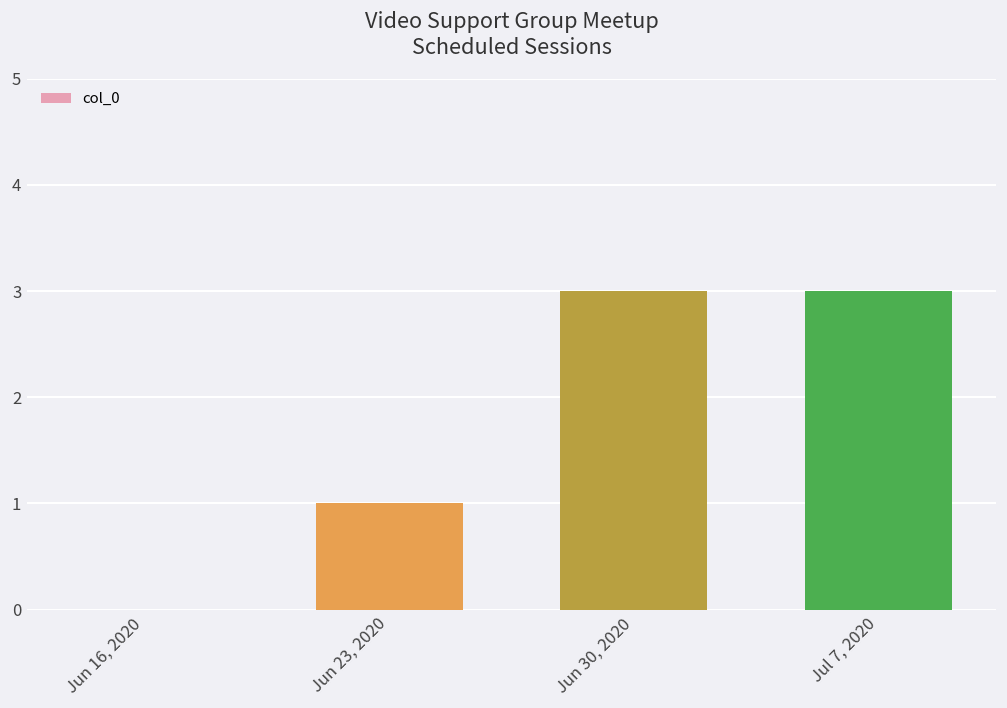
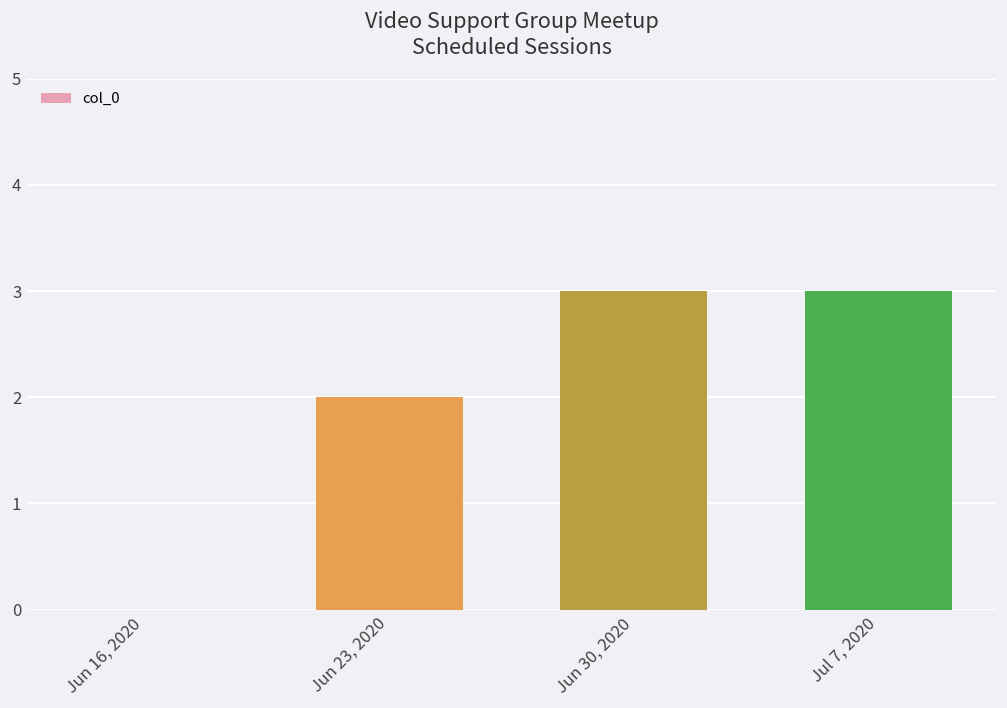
Jun 23, 2020: 1 -> 2
